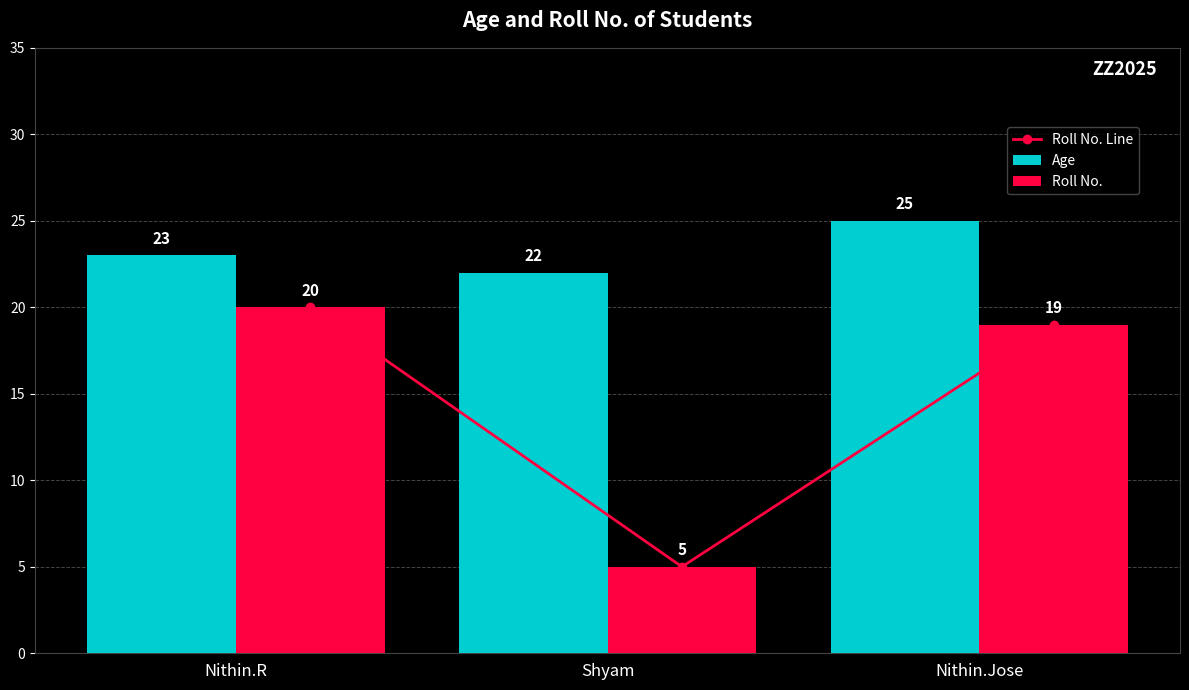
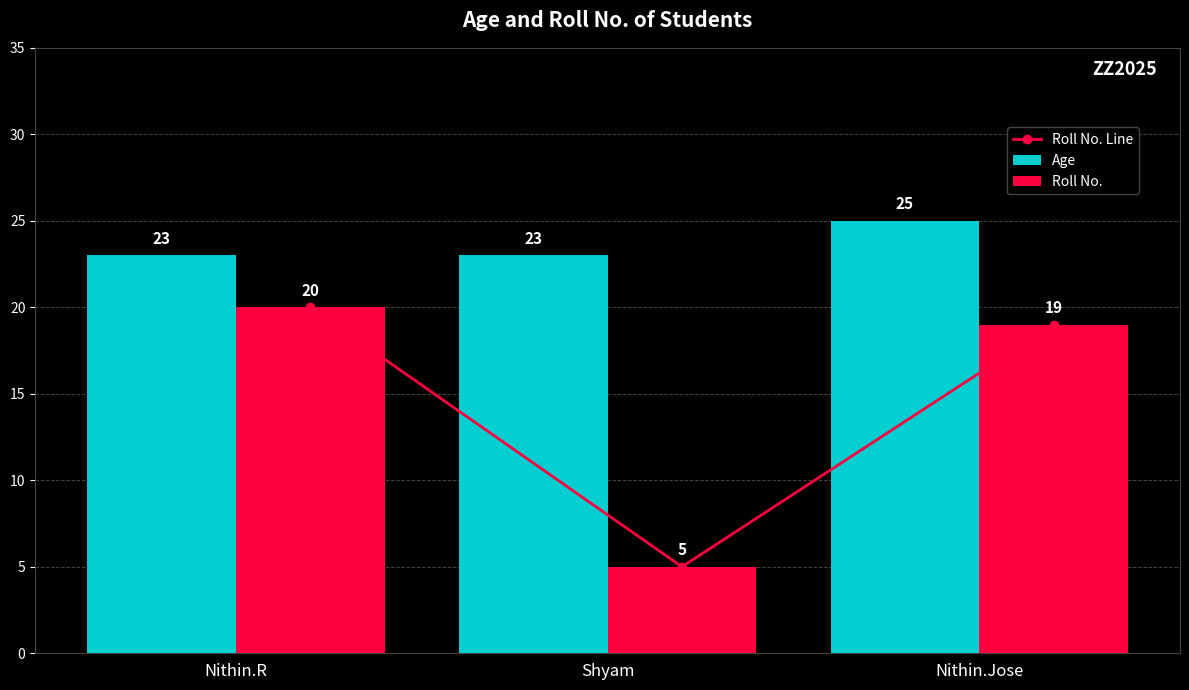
Age, Shyam: 22 -> 23
